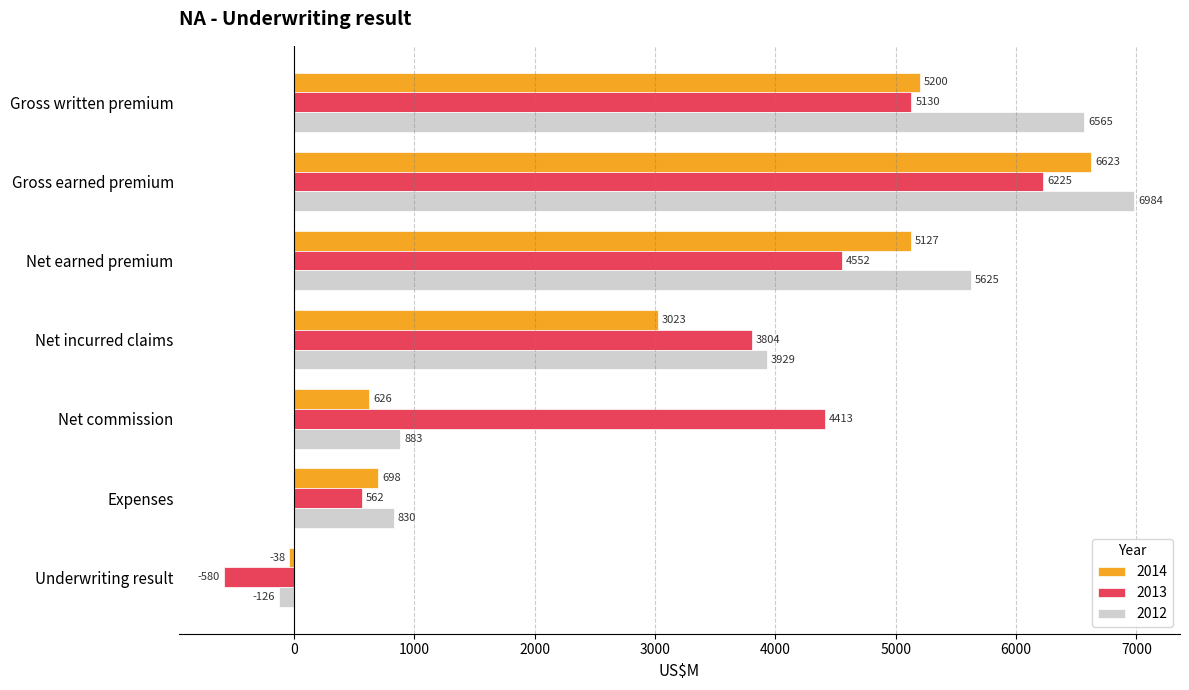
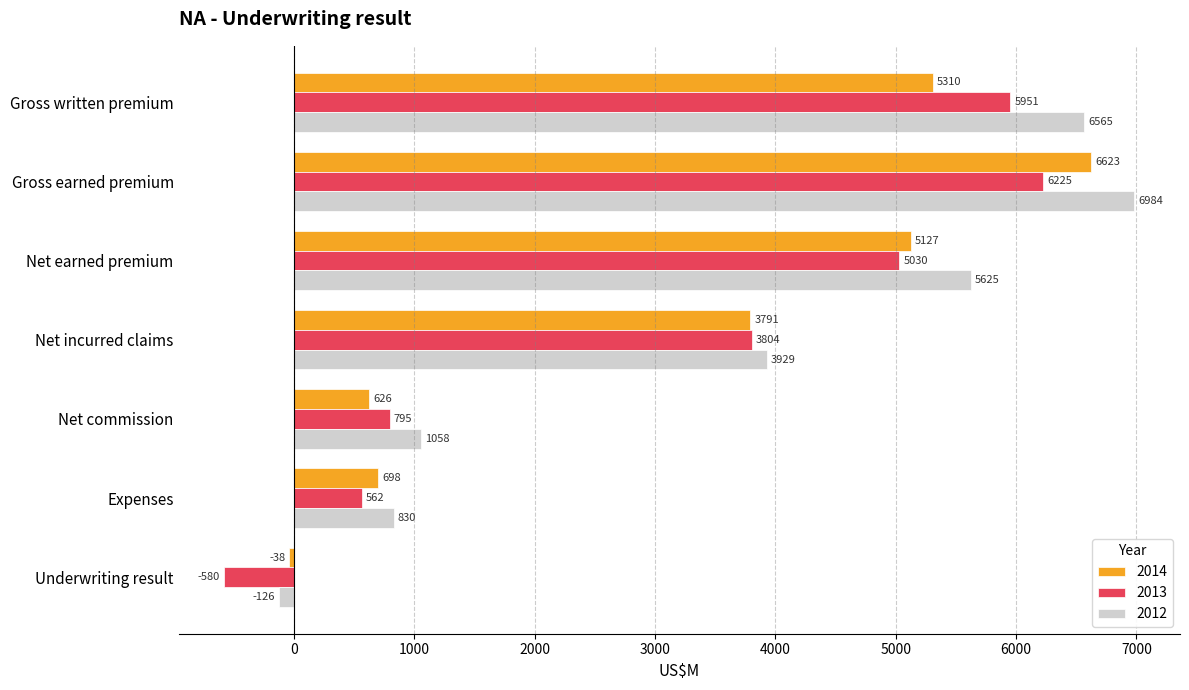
2014, Gross written premium: 5200 -> 5310
2013, Gross written premium: 5130 -> 5951
2013, Net earned premium: 4552 -> 5030
2014, Net incurred claims: 3023 -> 3791
2013, Net commission: 4413 -> 795
2012, Net commission: 883 -> 1058
